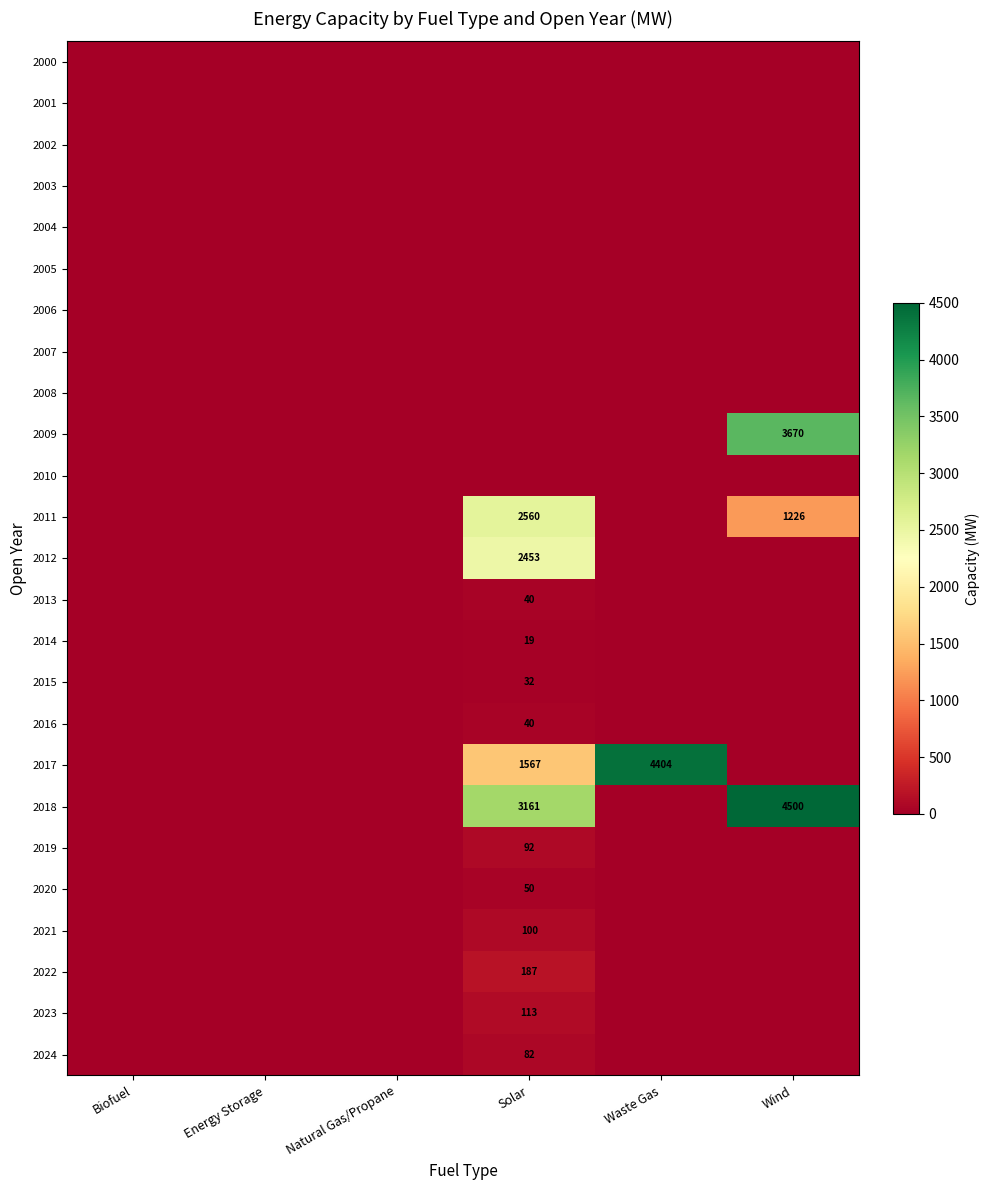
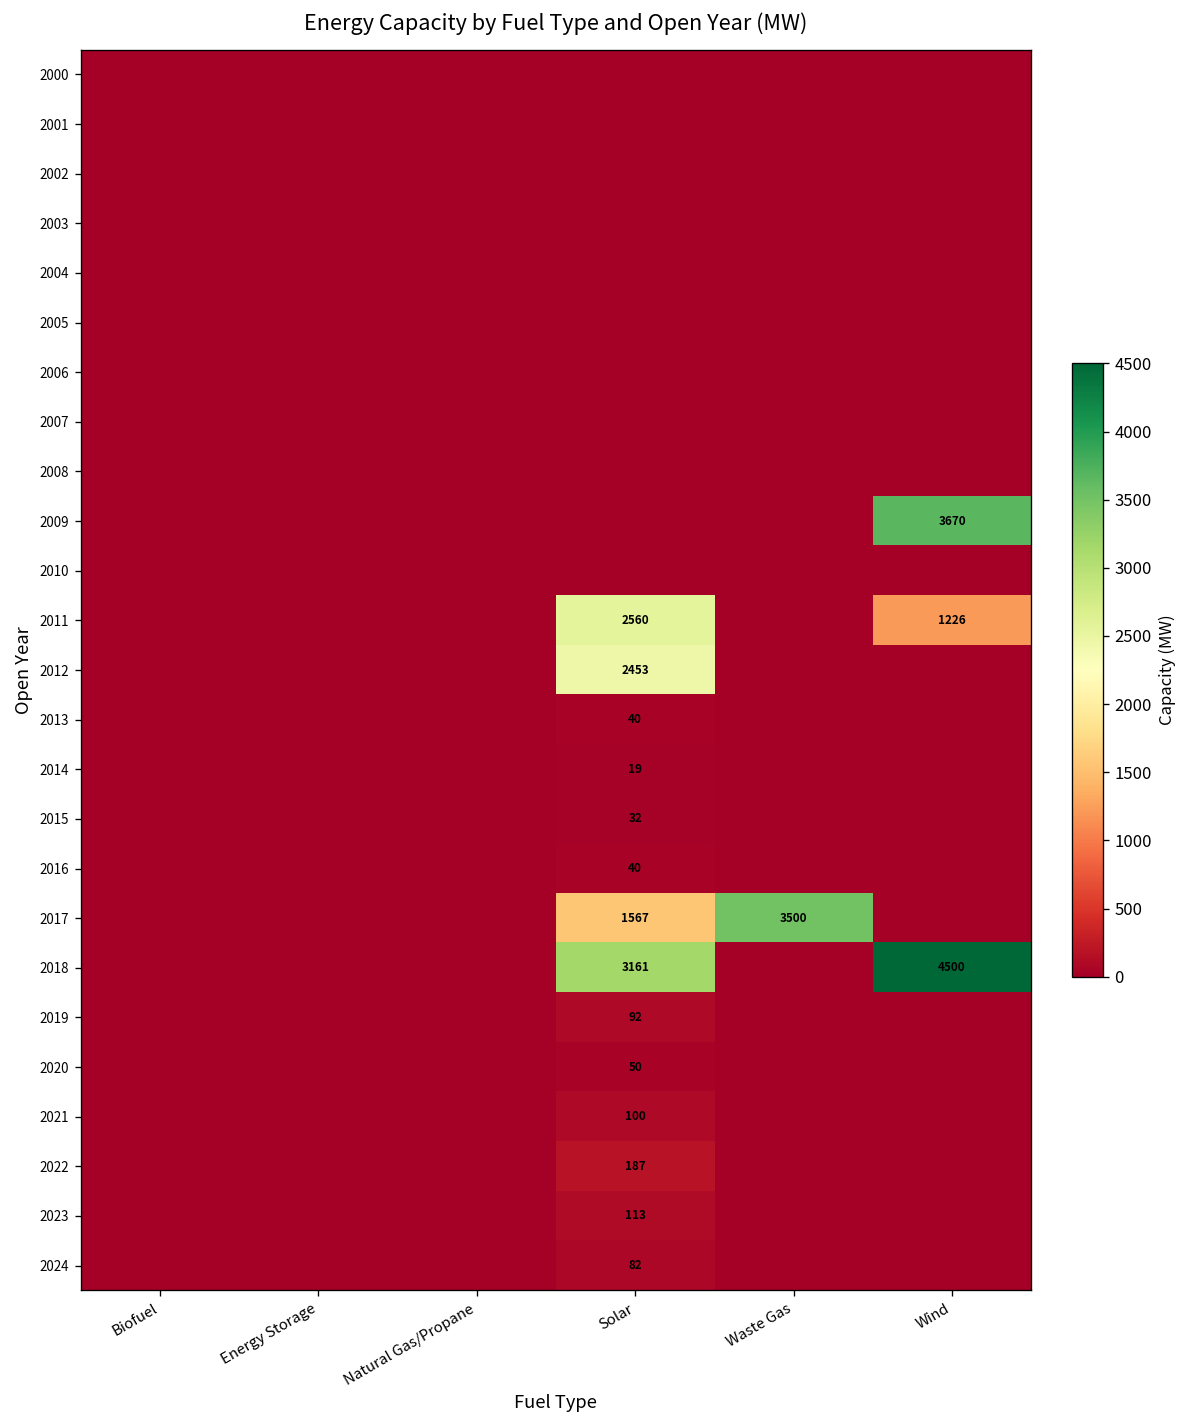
2017, Waste Gas: 4404 -> 3500
